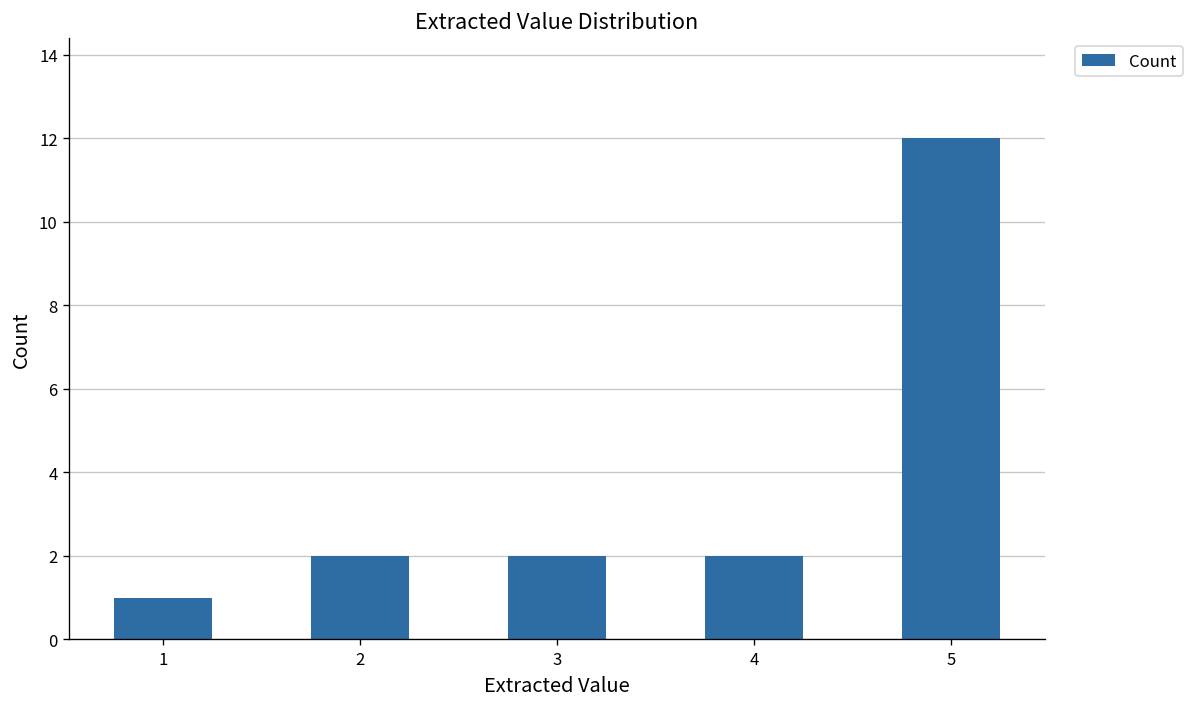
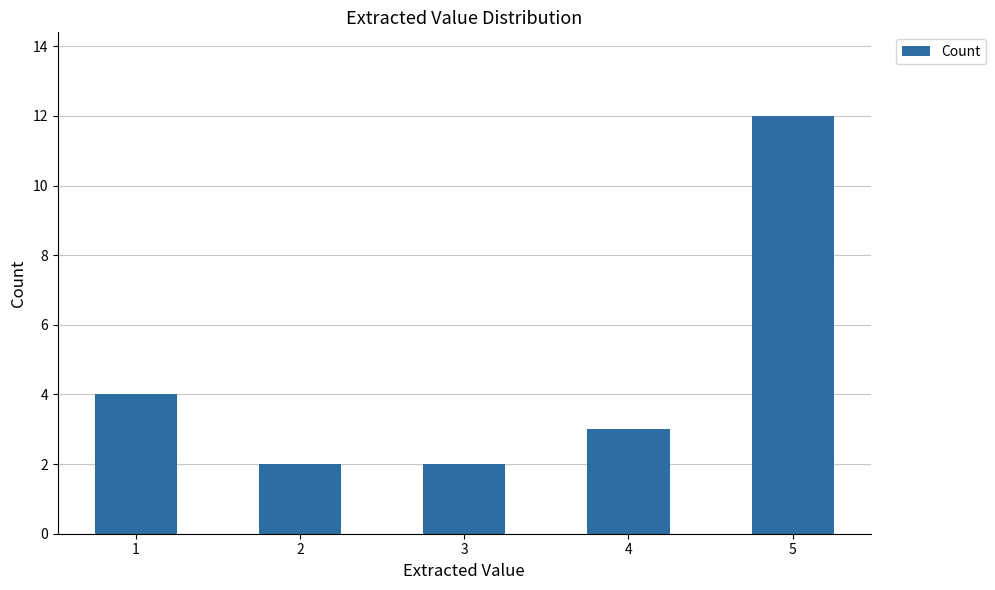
1: 1 -> 4
4: 2 -> 3
